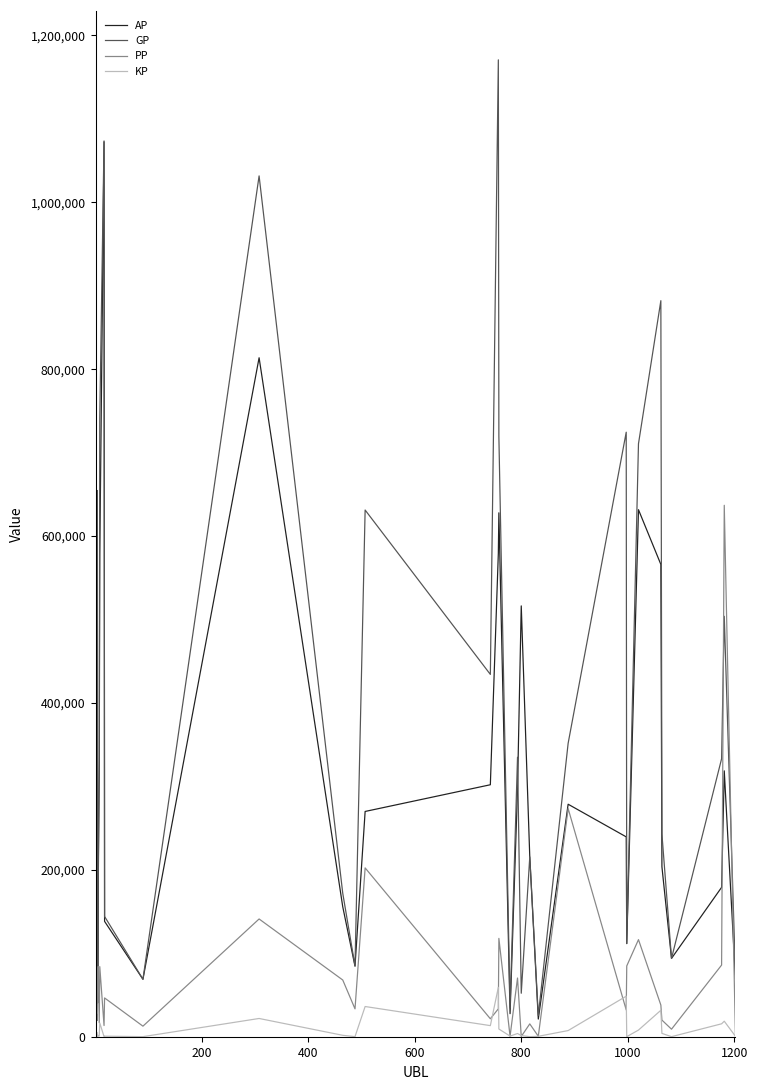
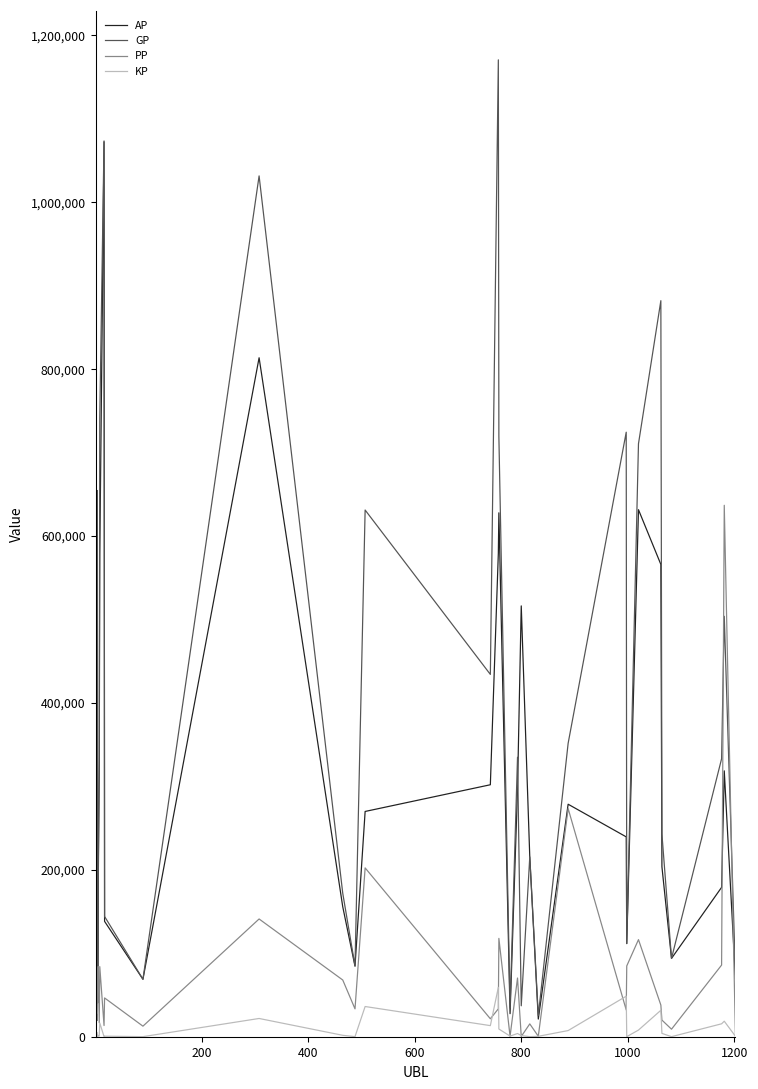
GP, 800: 50,000 -> 40,000
